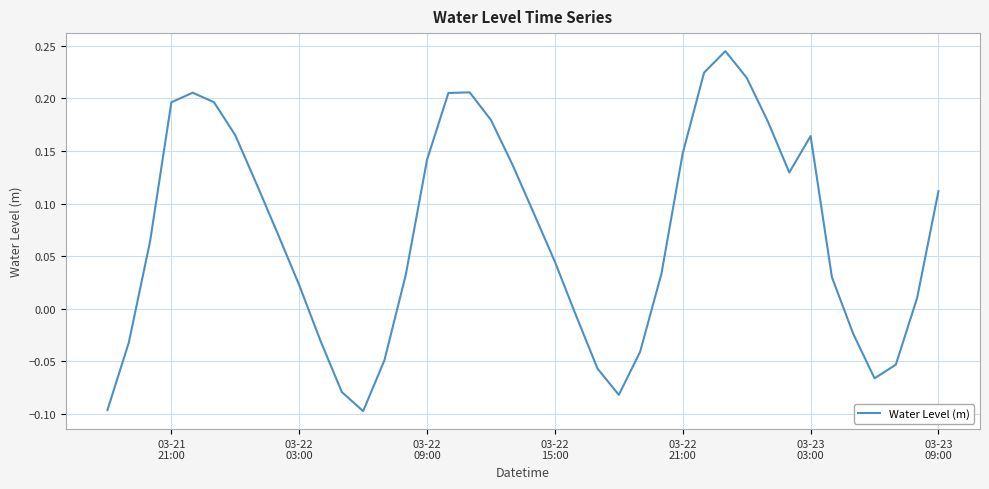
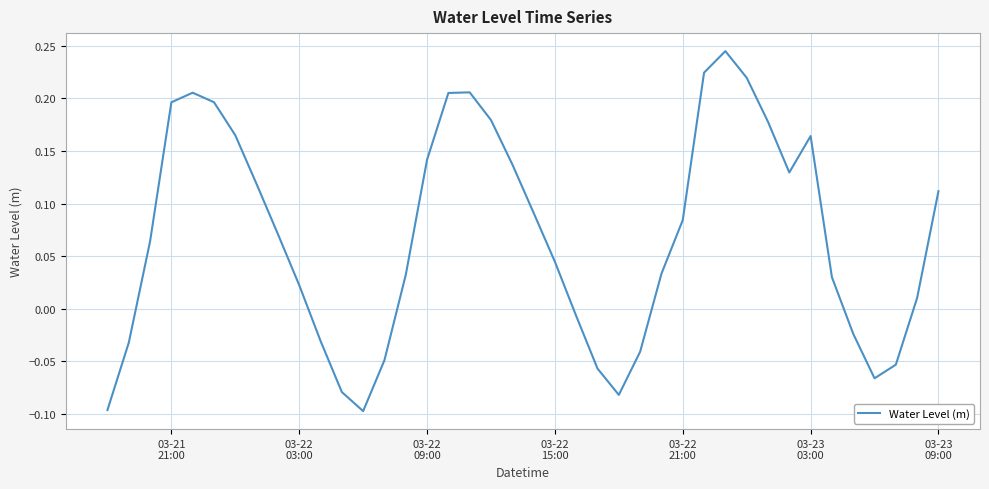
03-22 21:00: 0.148 -> 0.084
